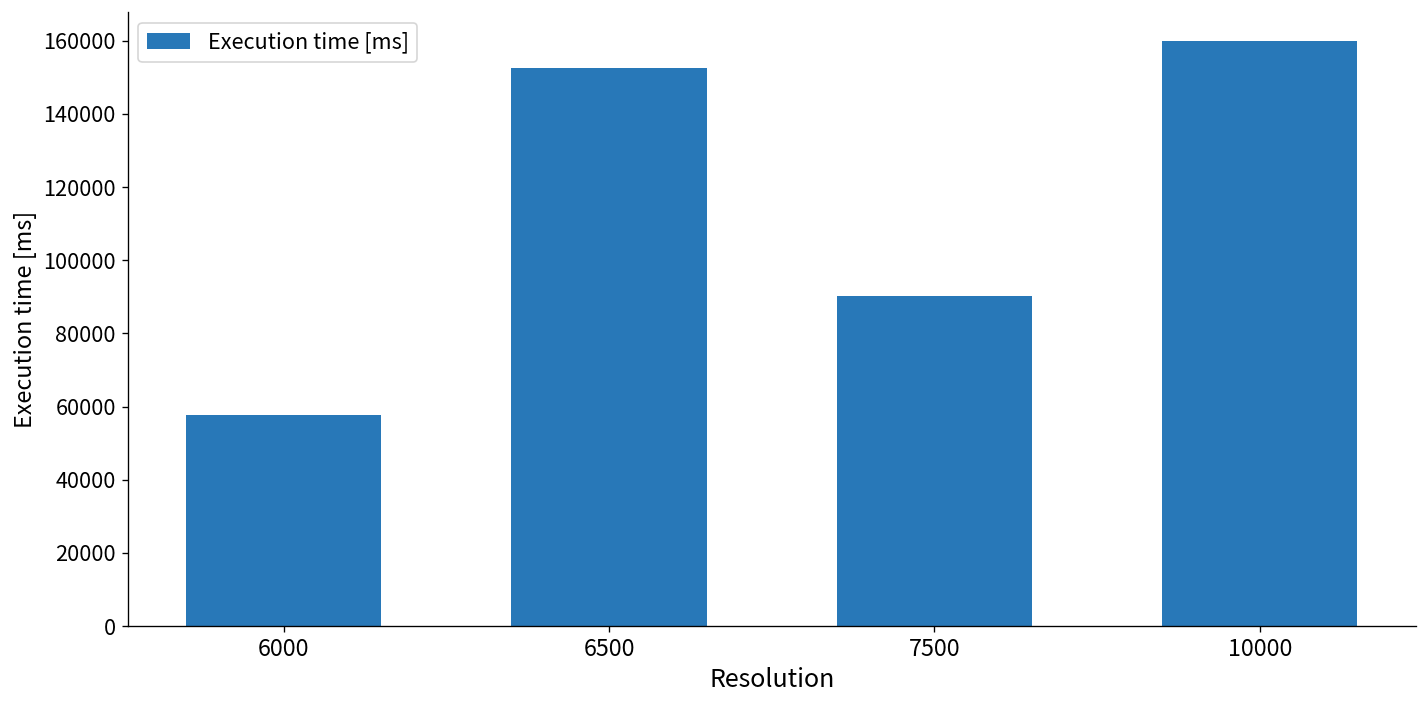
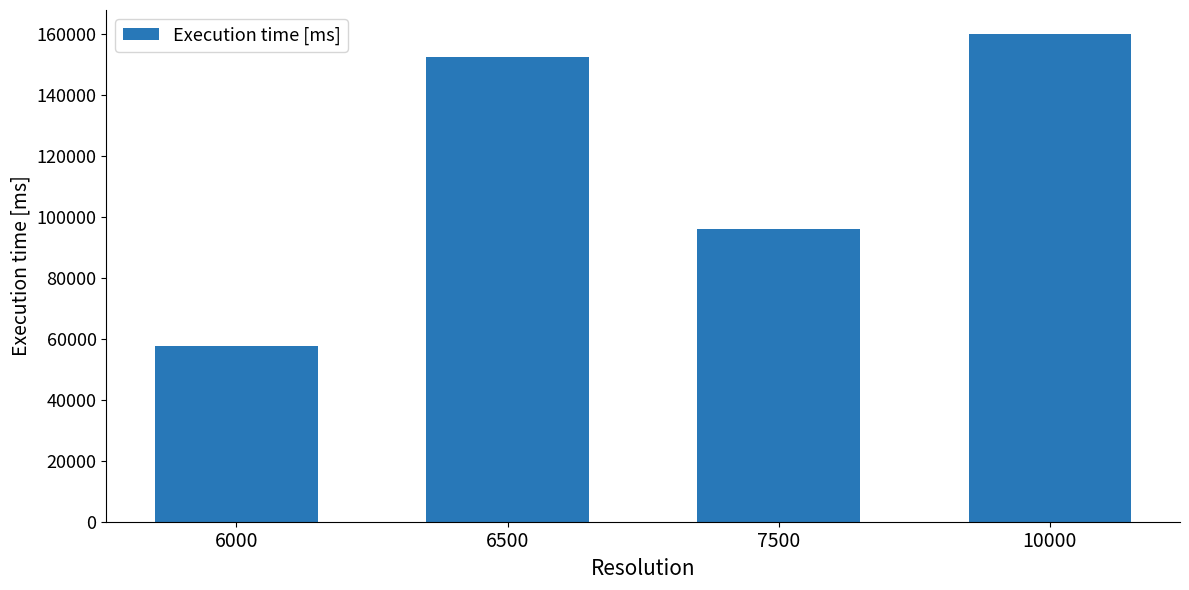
7500: 90000 -> 96000
